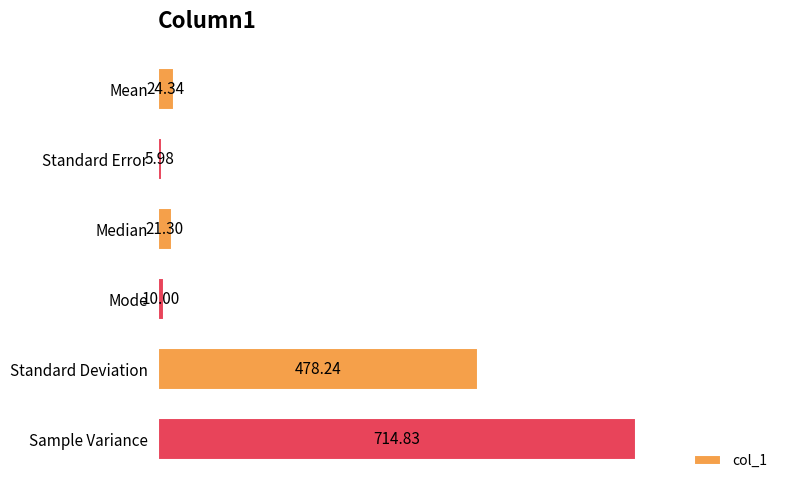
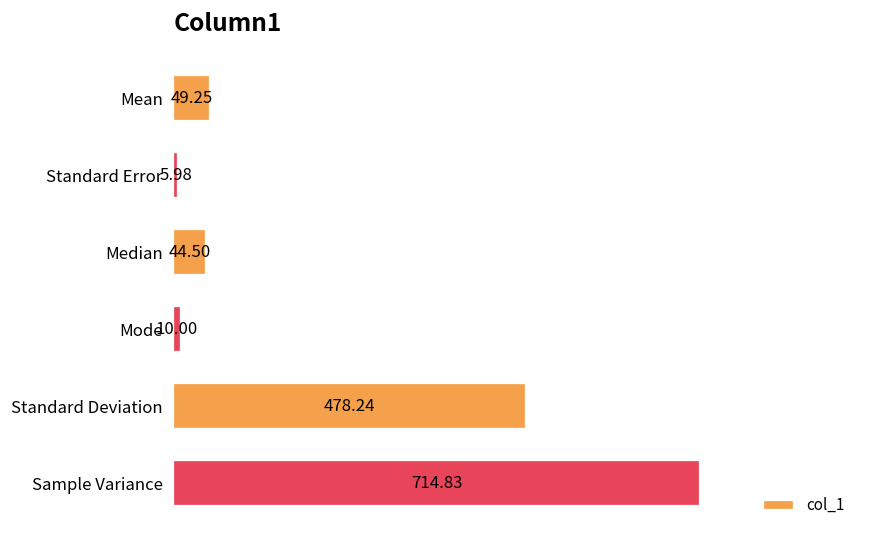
Mean: 24.34 -> 49.25
Median: 21.30 -> 44.50
